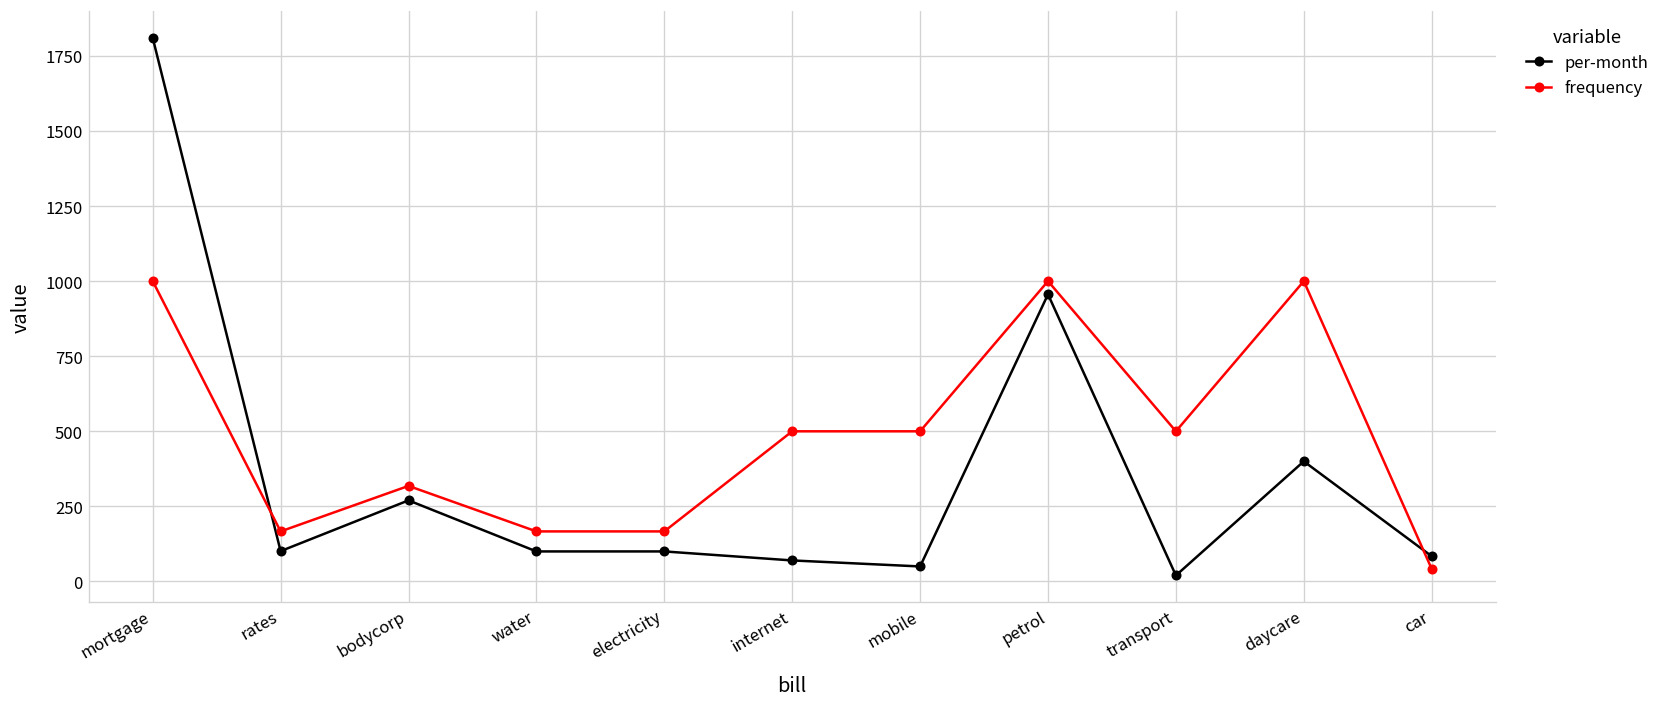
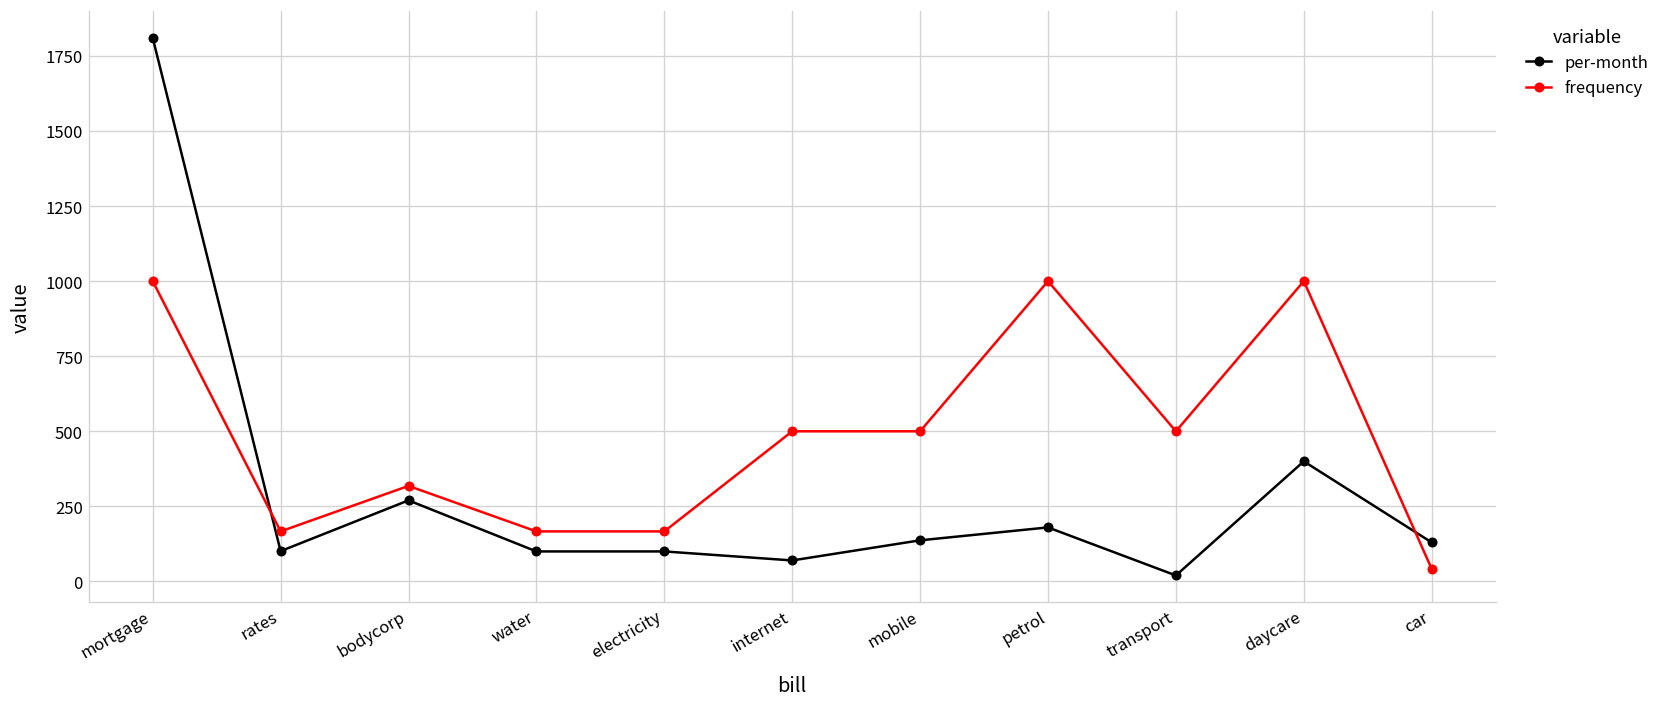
per-month, mobile: 50 -> 140
per-month, petrol: 960 -> 180
per-month, car: 80 -> 130
